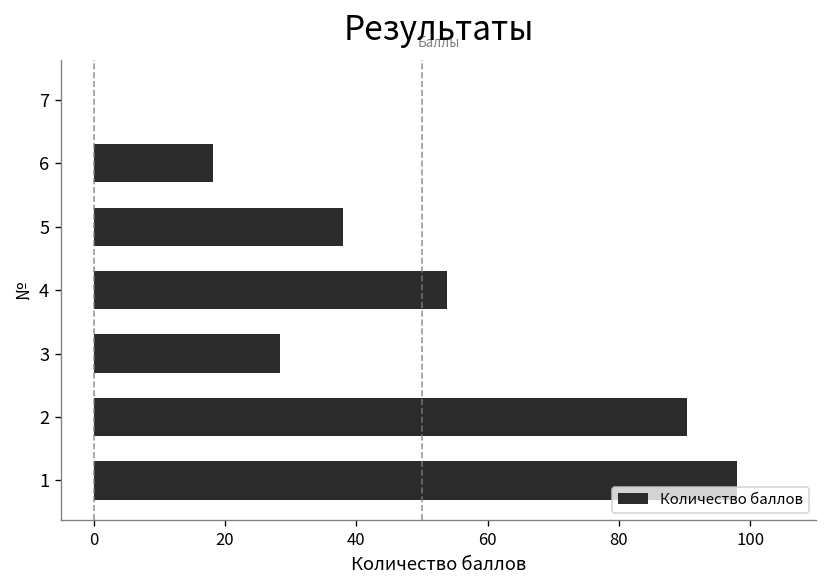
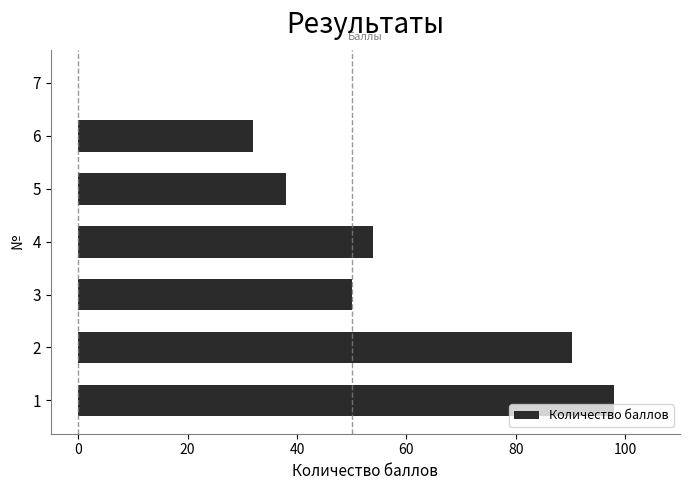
6: 18 -> 32
3: 28 -> 50
